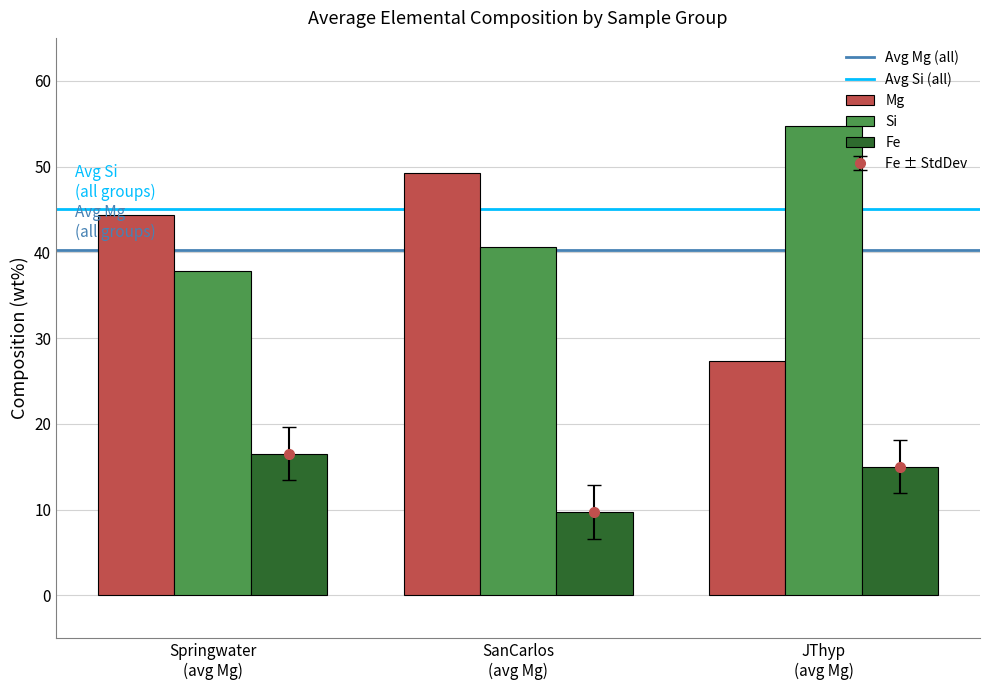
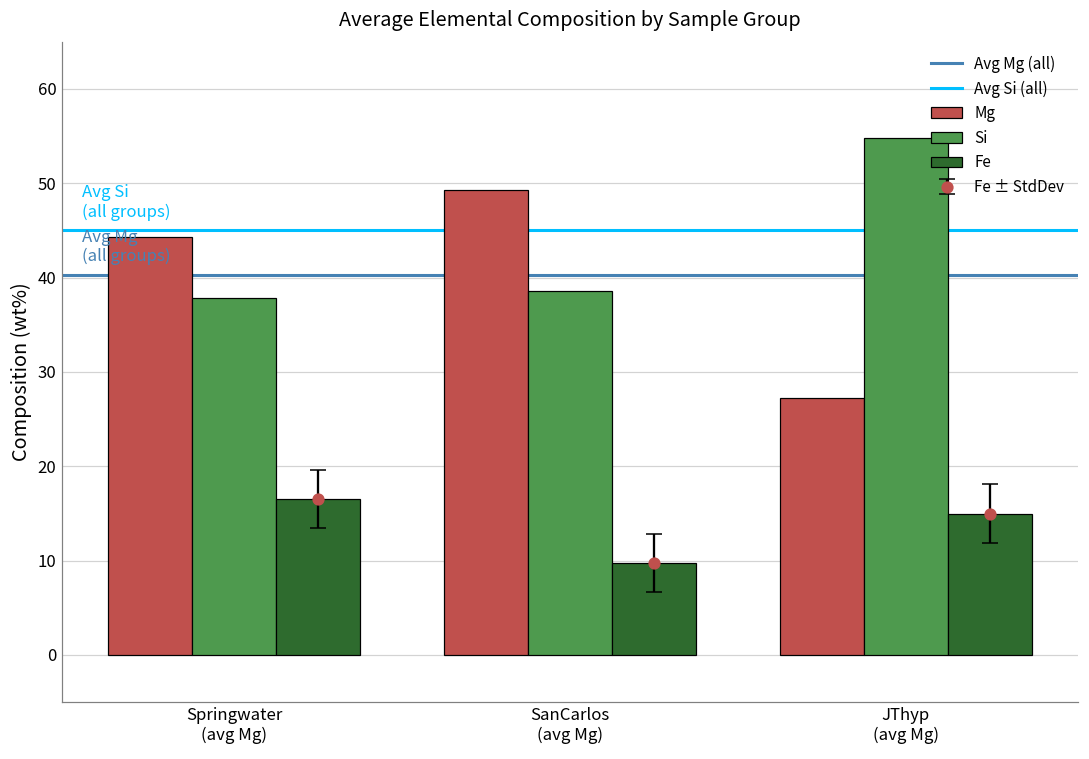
Si, SanCarlos (avg Mg): 41 -> 39
